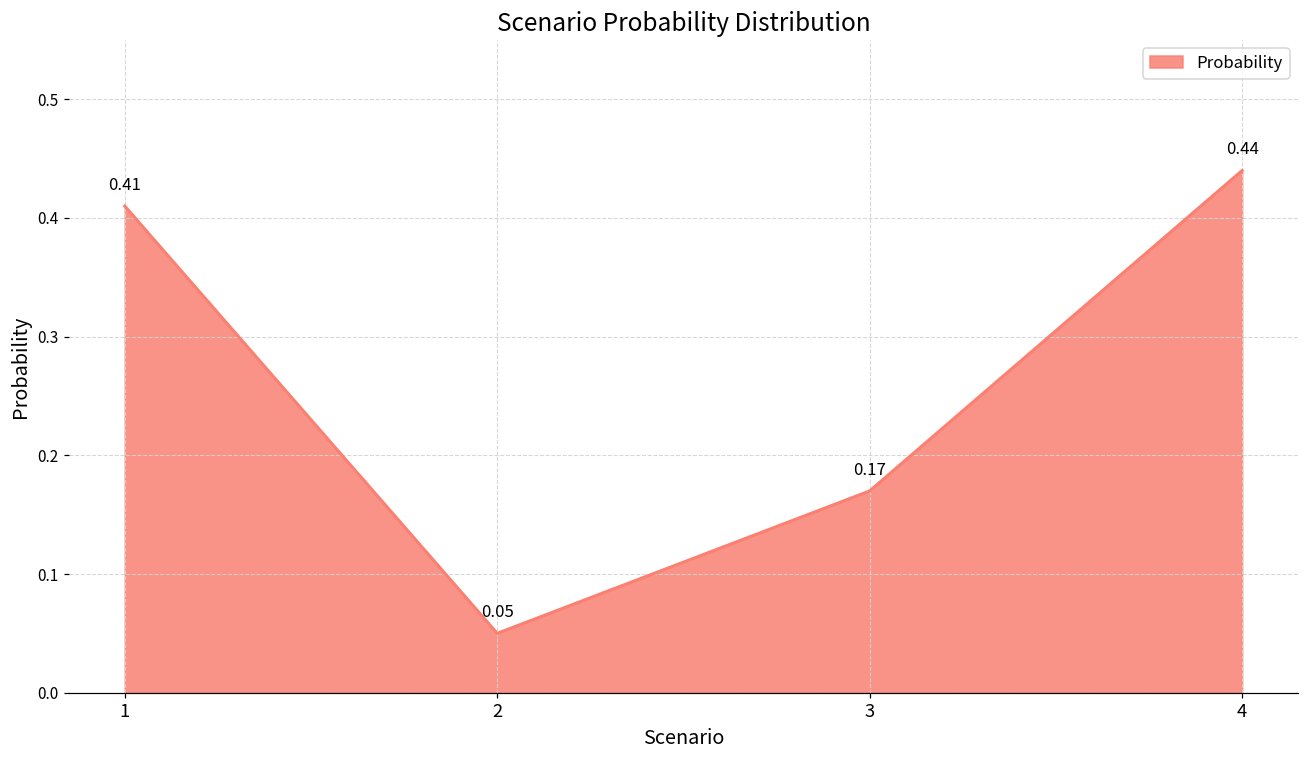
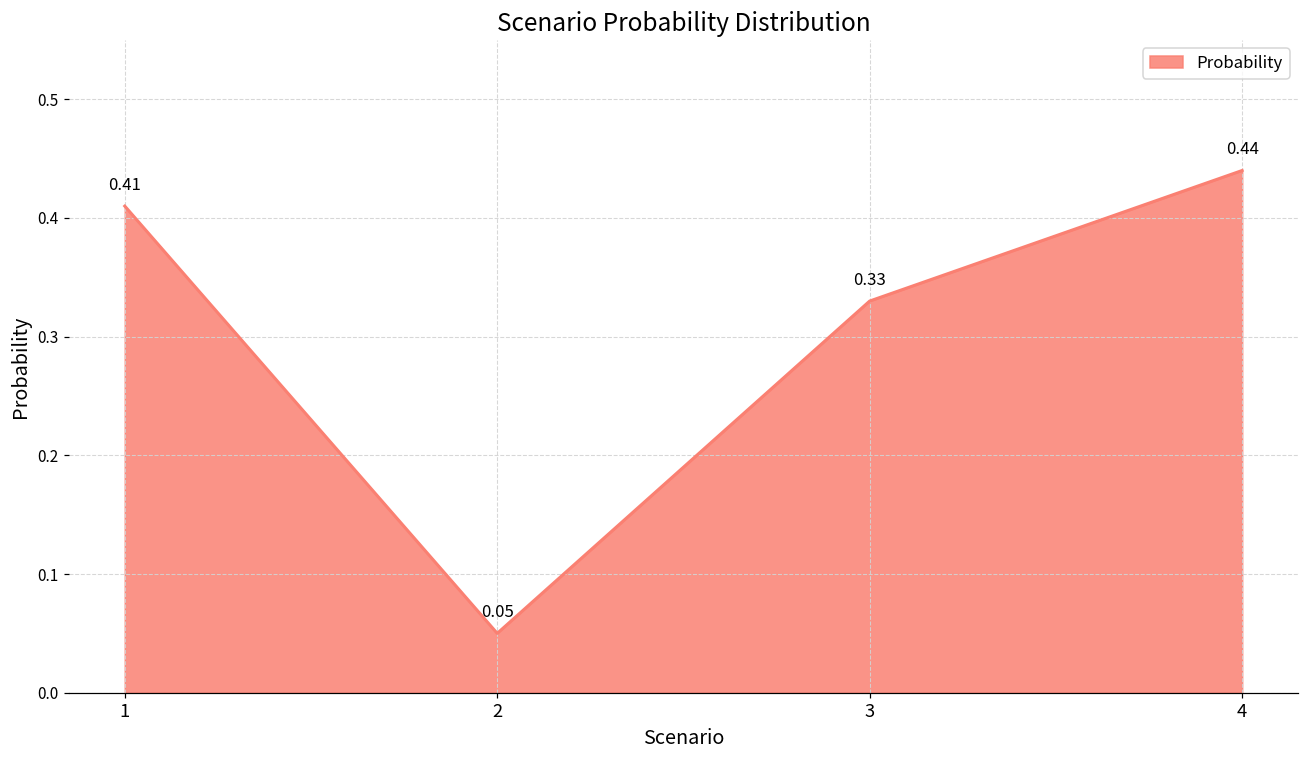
3: 0.17 -> 0.33
